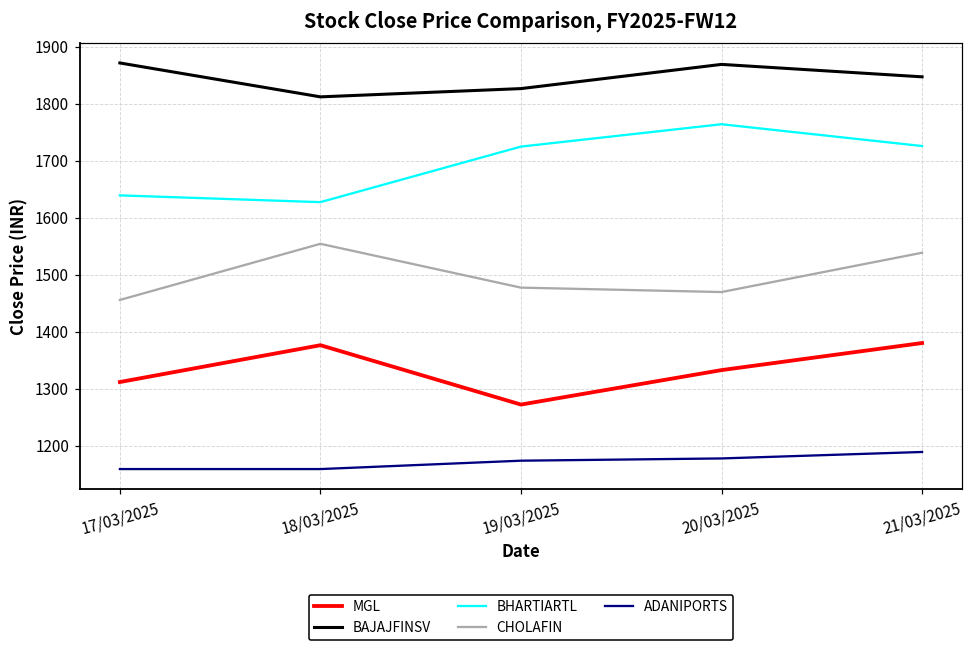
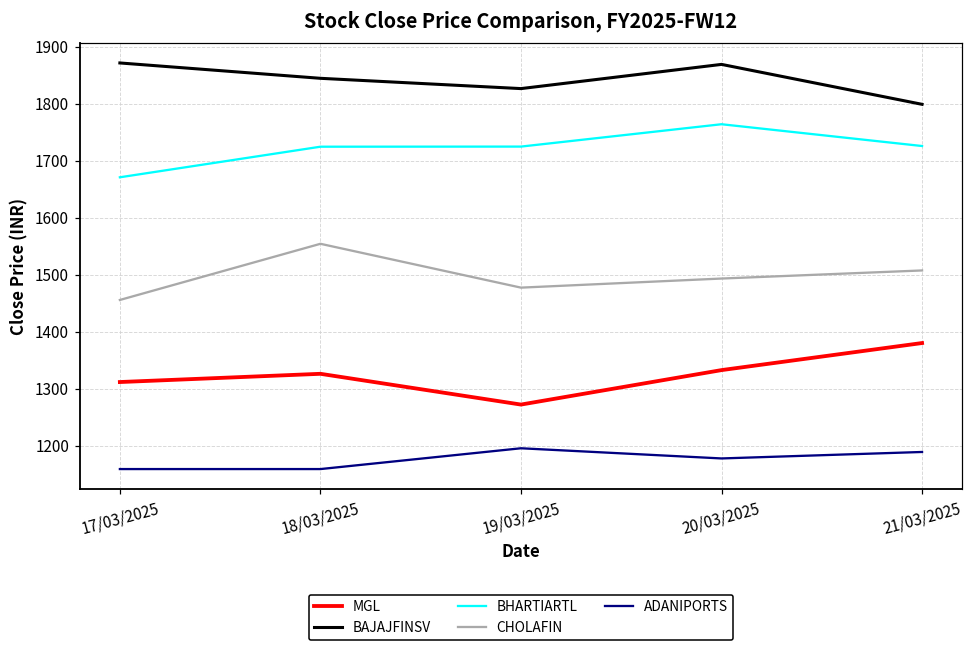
BHARTIARTL, 17/03/2025: 1640 -> 1670
MGL, 18/03/2025: 1380 -> 1330
BAJAJFINSV, 18/03/2025: 1810 -> 1840
BHARTIARTL, 18/03/2025: 1630 -> 1720
ADANIPORTS, 19/03/2025: 1170 -> 1200
CHOLAFIN, 20/03/2025: 1470 -> 1490
BAJAJFINSV, 21/03/2025: 1850 -> 1800
CHOLAFIN, 21/03/2025: 1540 -> 1510
